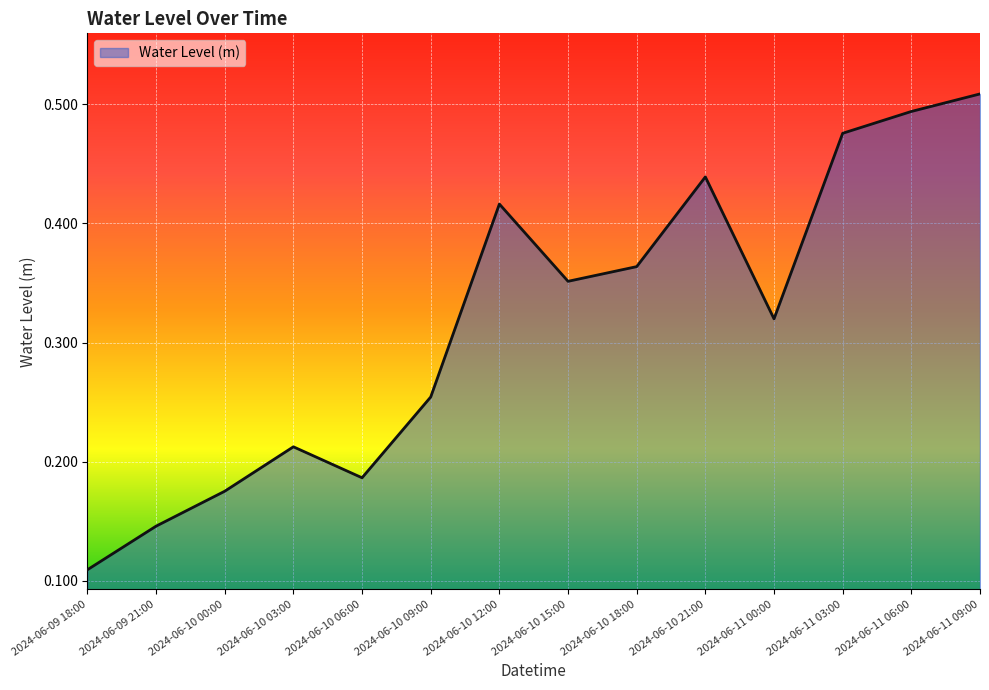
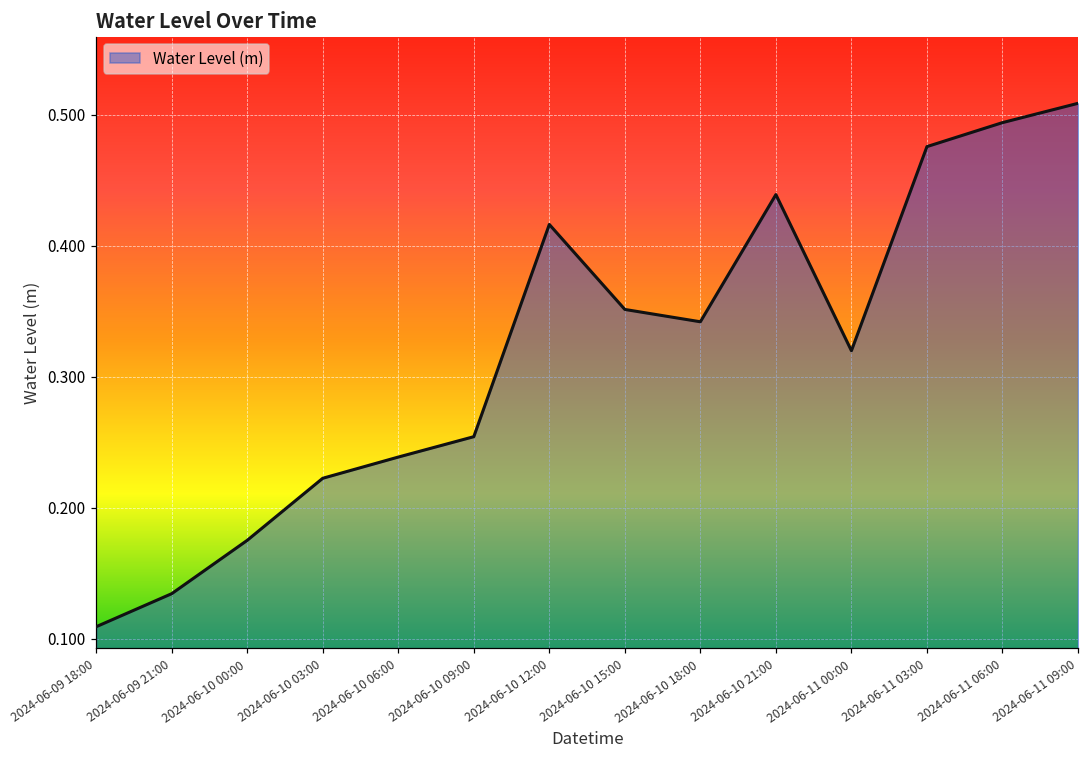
2024-06-09 21:00: 0.146 -> 0.134
2024-06-10 03:00: 0.212 -> 0.223
2024-06-10 06:00: 0.186 -> 0.239
2024-06-10 18:00: 0.364 -> 0.342
